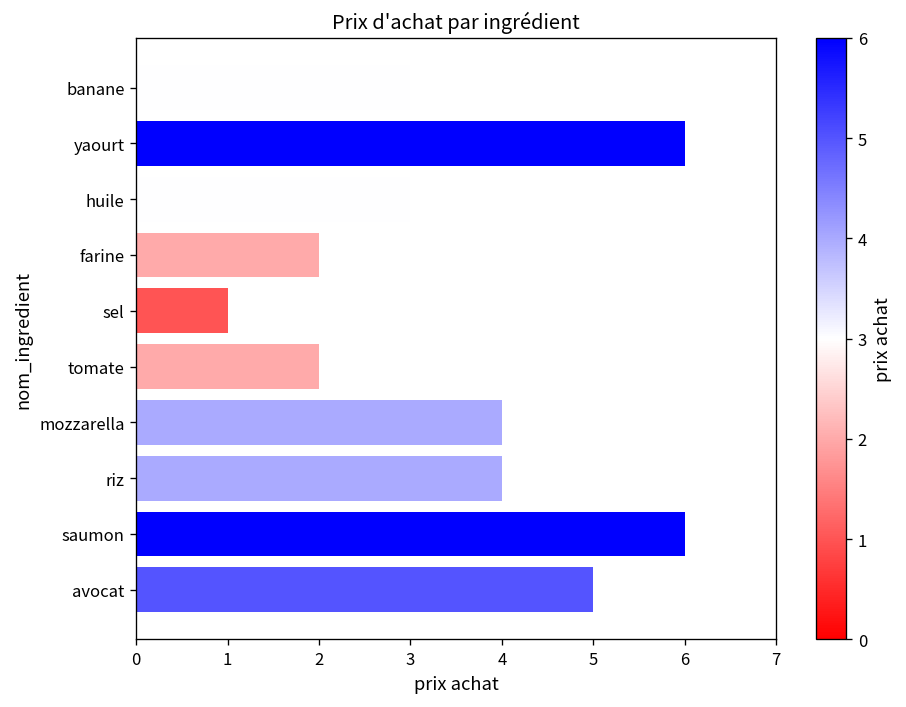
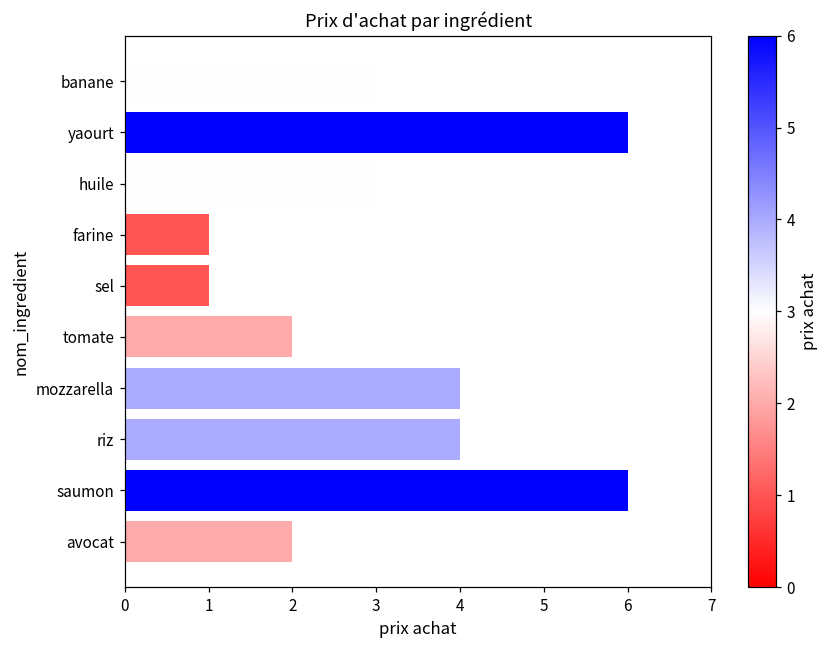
farine: 2 -> 1
avocat: 5 -> 2
